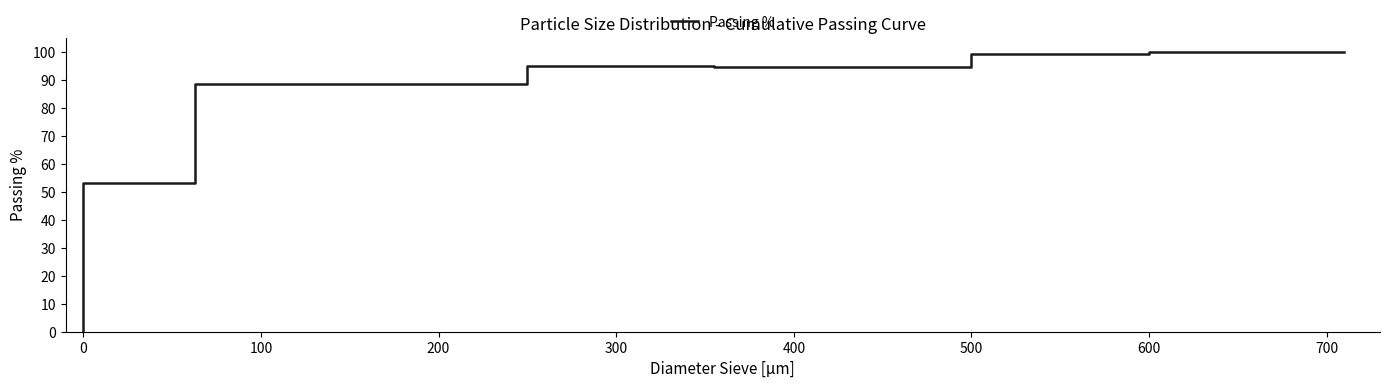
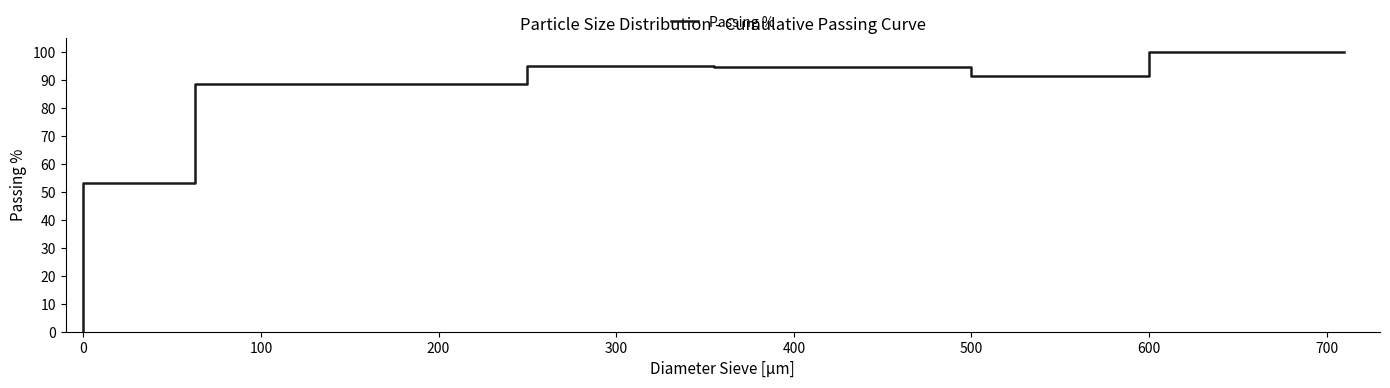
600: 99 -> 91
